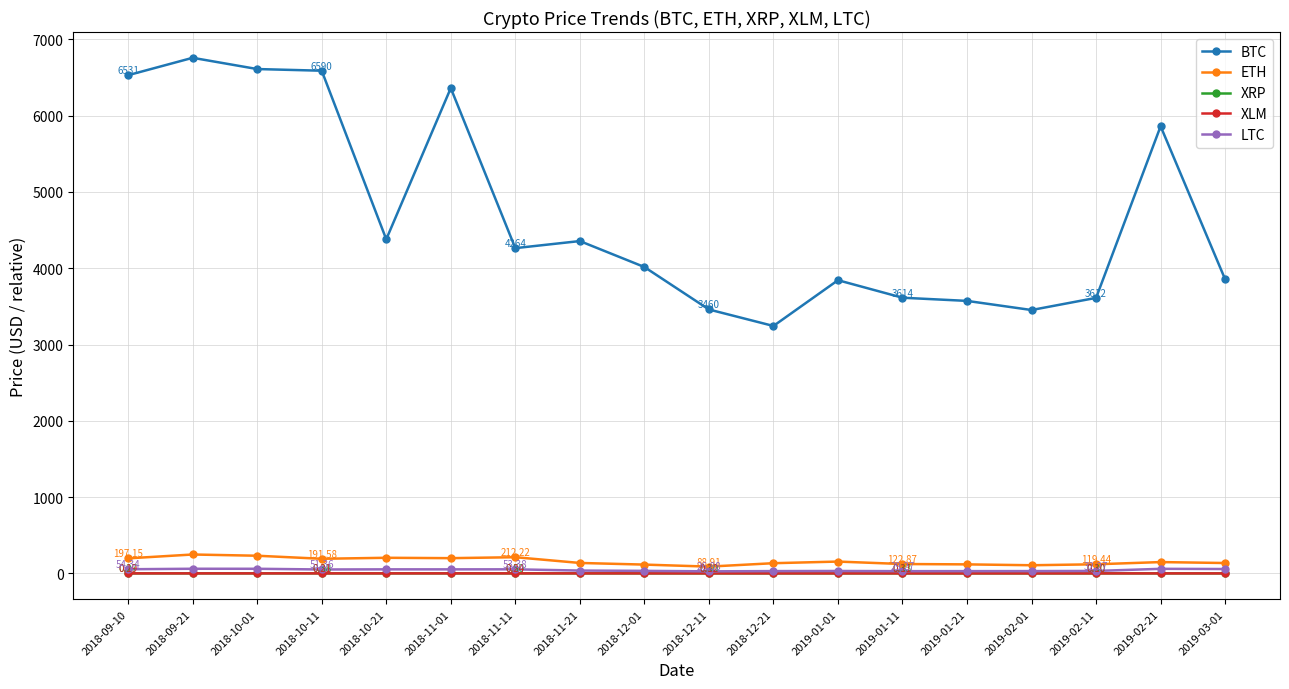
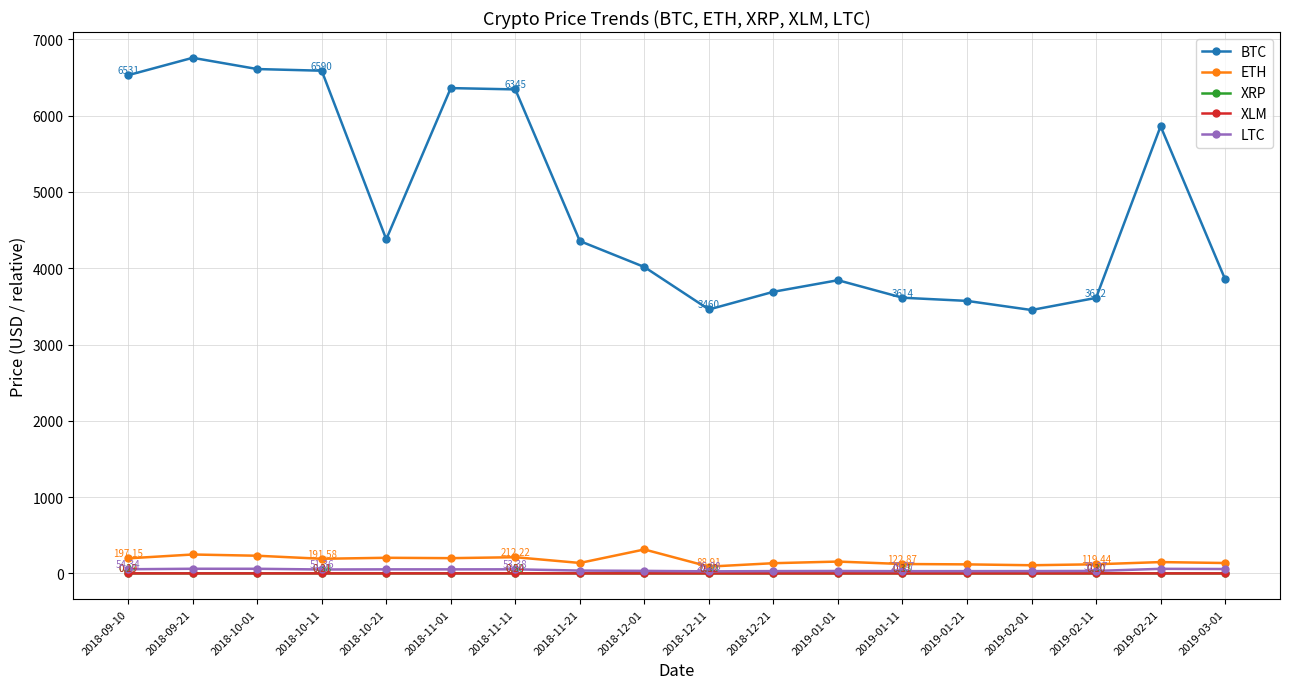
BTC, 2018-11-11: 4264 -> 6345
ETH, 2018-12-01: 100 -> 300
BTC, 2018-12-21: 3200 -> 3700
